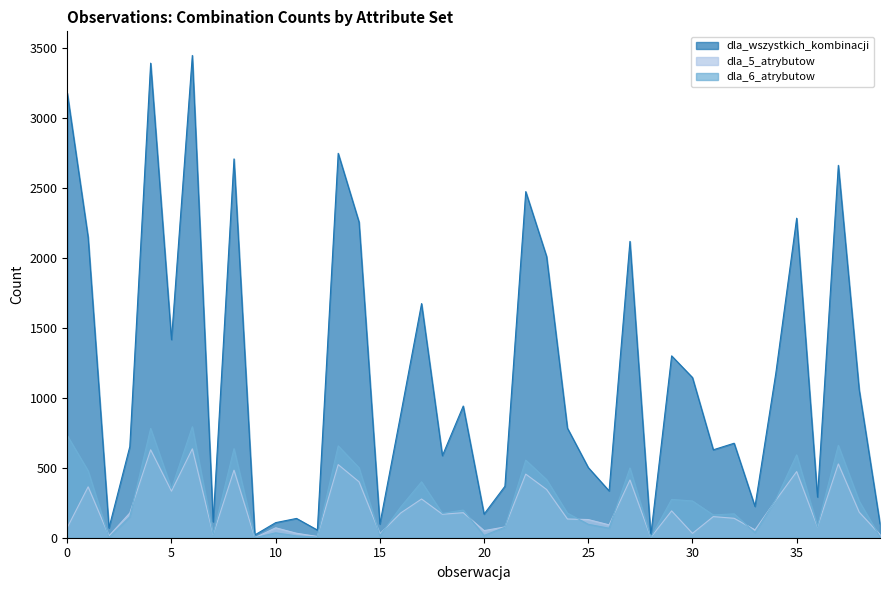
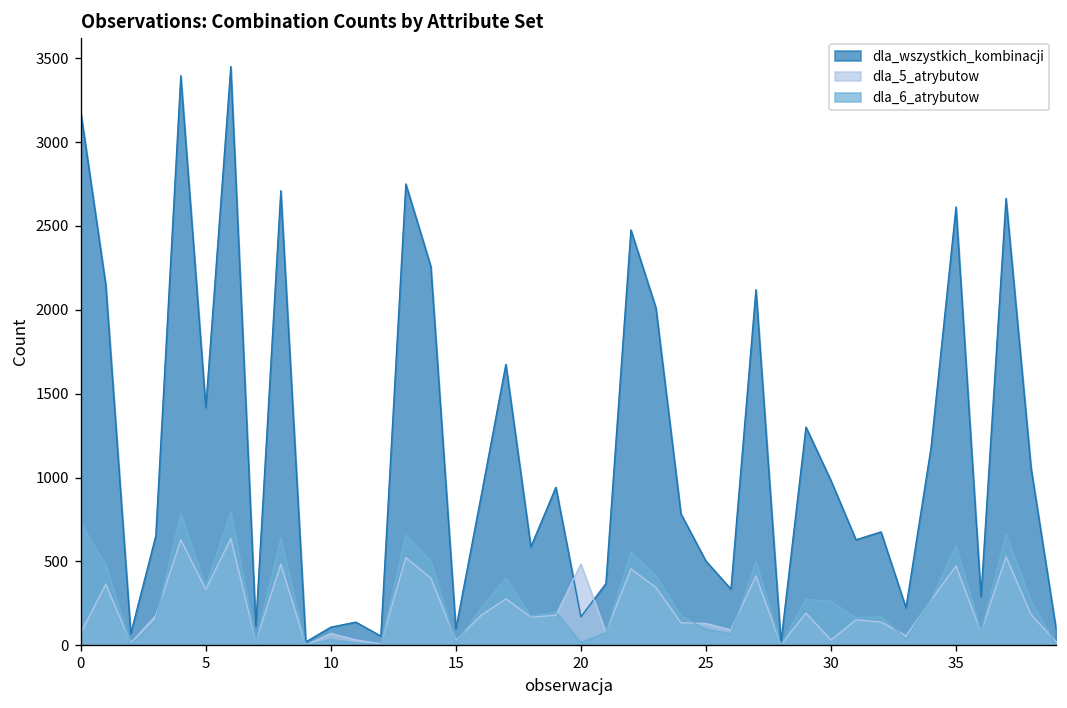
dla_5_atrybutow, 20: 50 -> 480
dla_wszystkich_kombinacji, 30: 1150 -> 980
dla_wszystkich_kombinacji, 35: 2290 -> 2610
